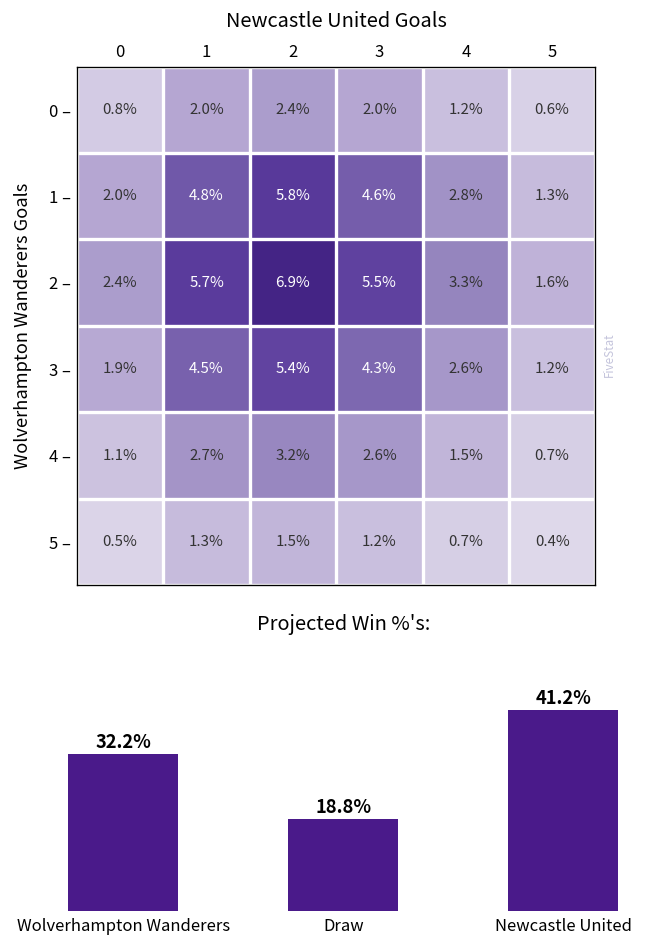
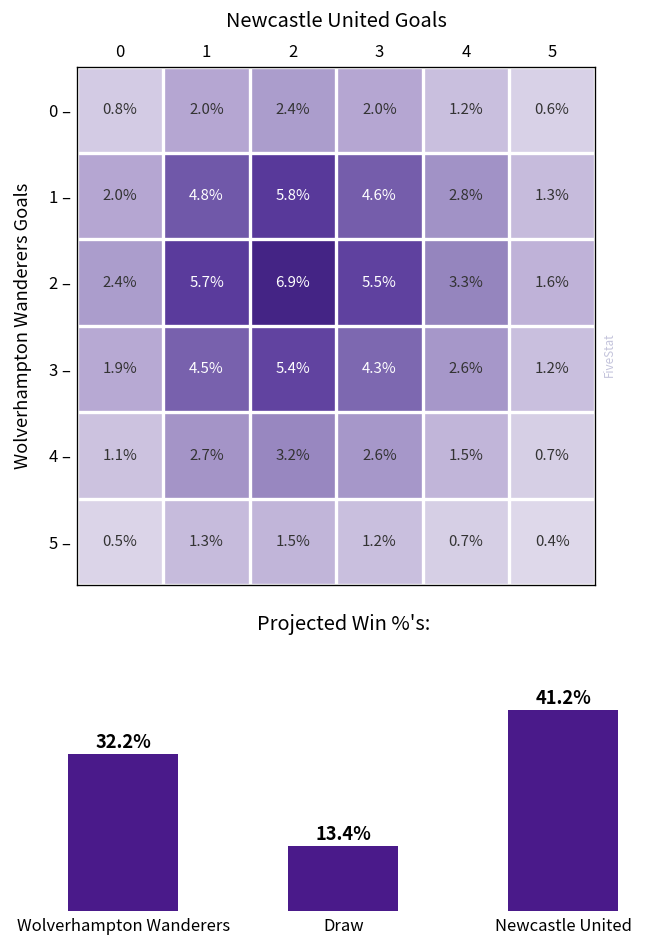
Projected Win %'s:, Draw: 18.8% -> 13.4%
